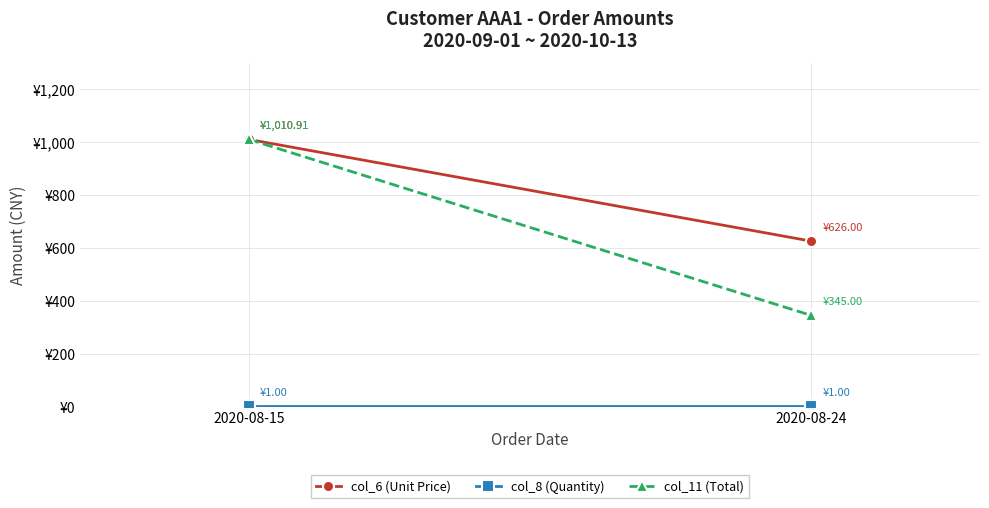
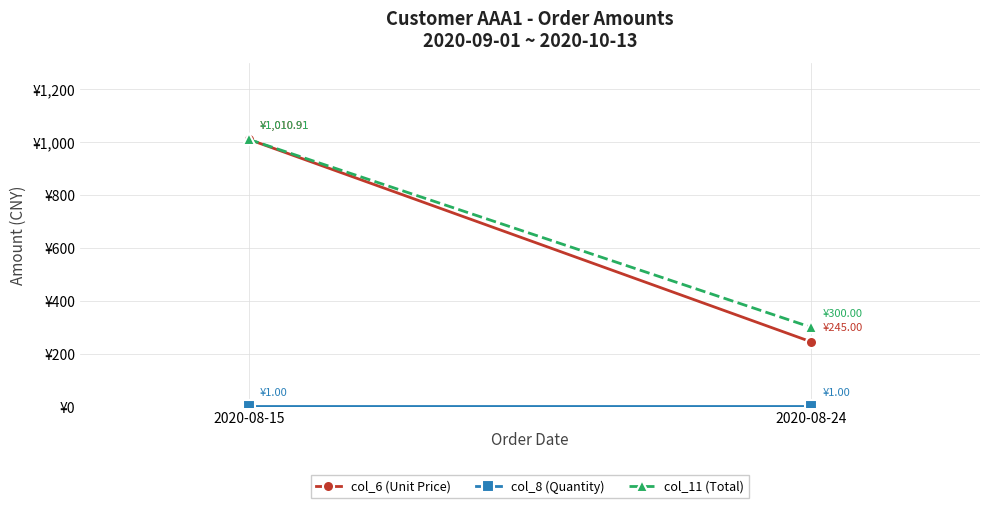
col_6 (Unit Price), 2020-08-24: ¥626.00 -> ¥245.00
col_11 (Total), 2020-08-24: ¥345.00 -> ¥300.00
